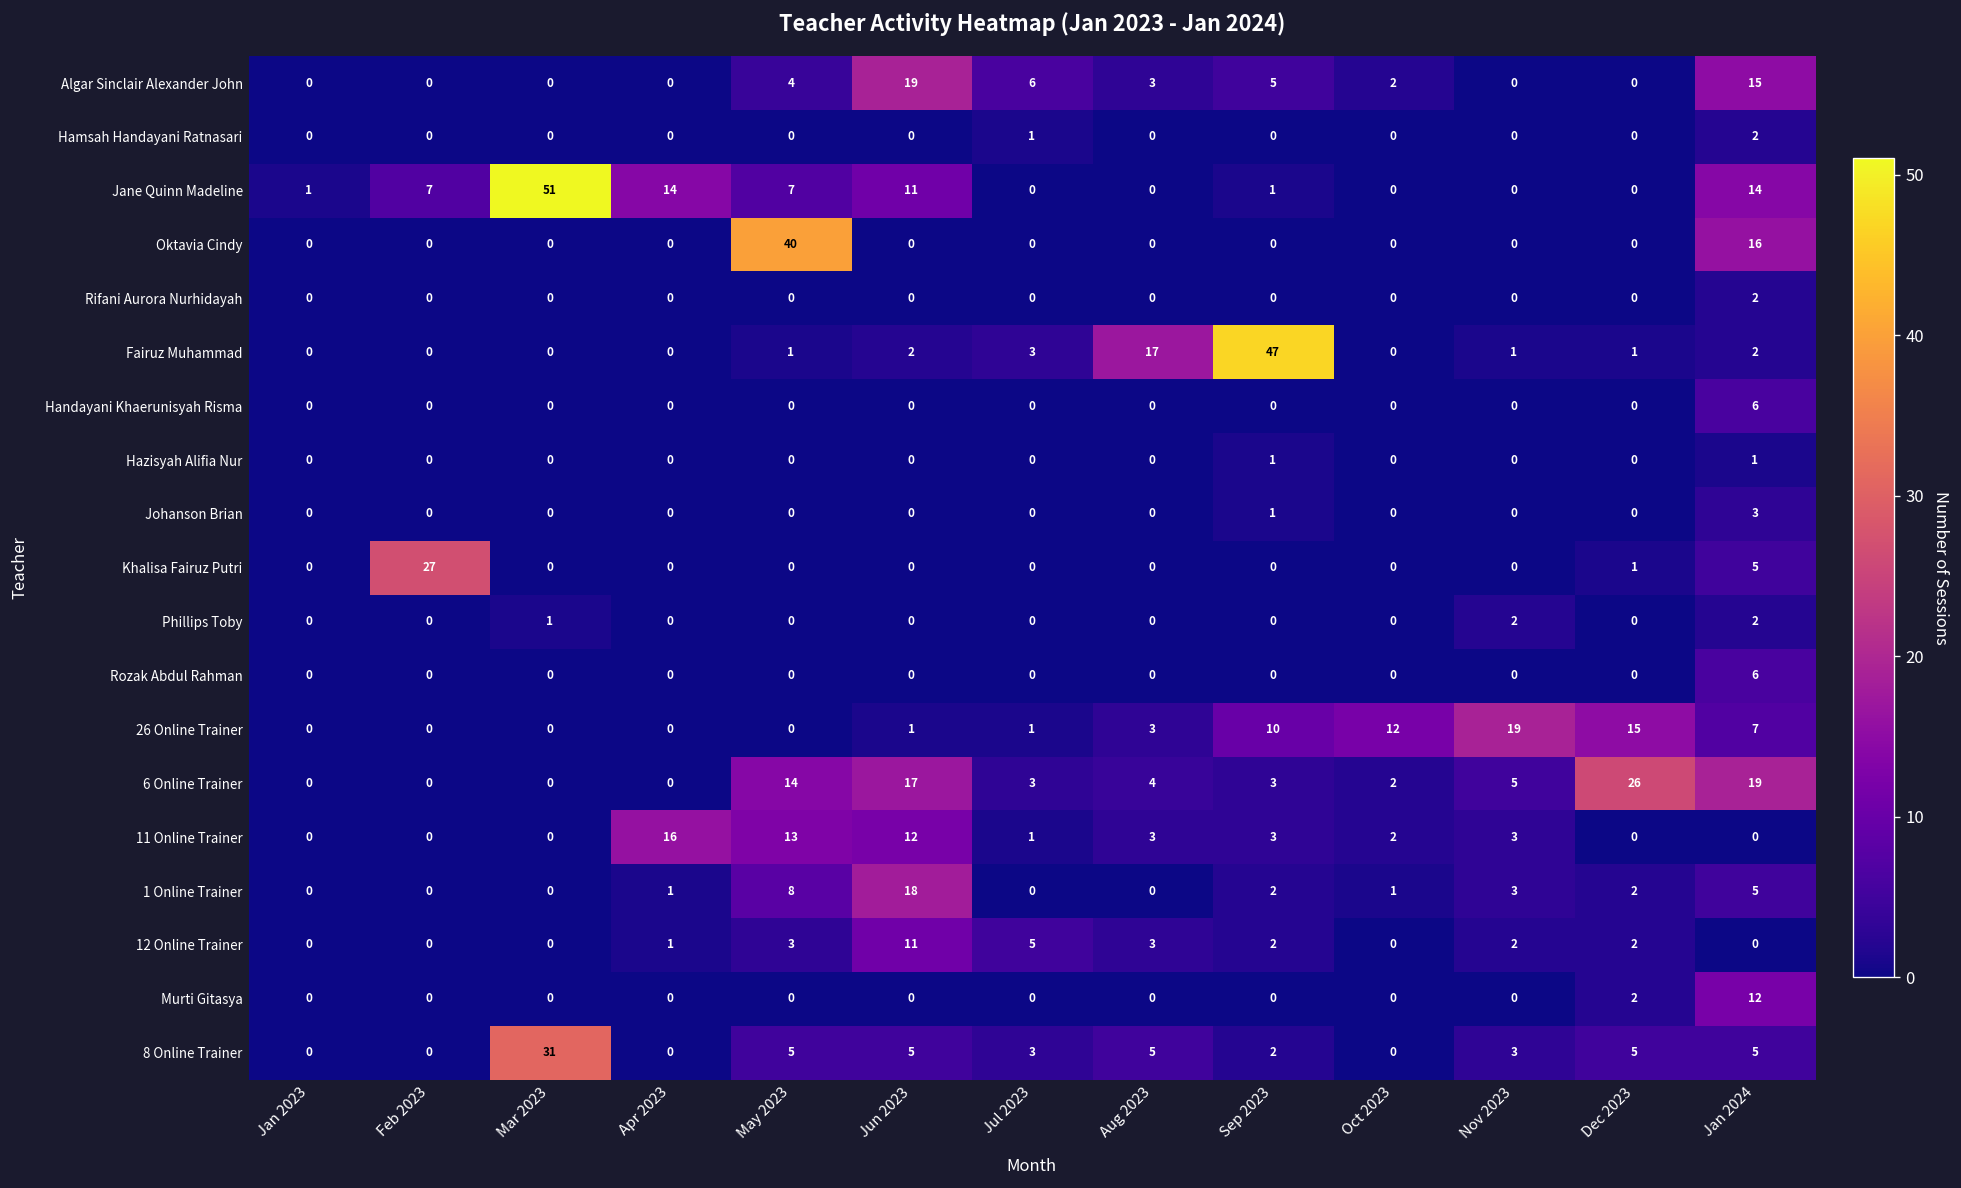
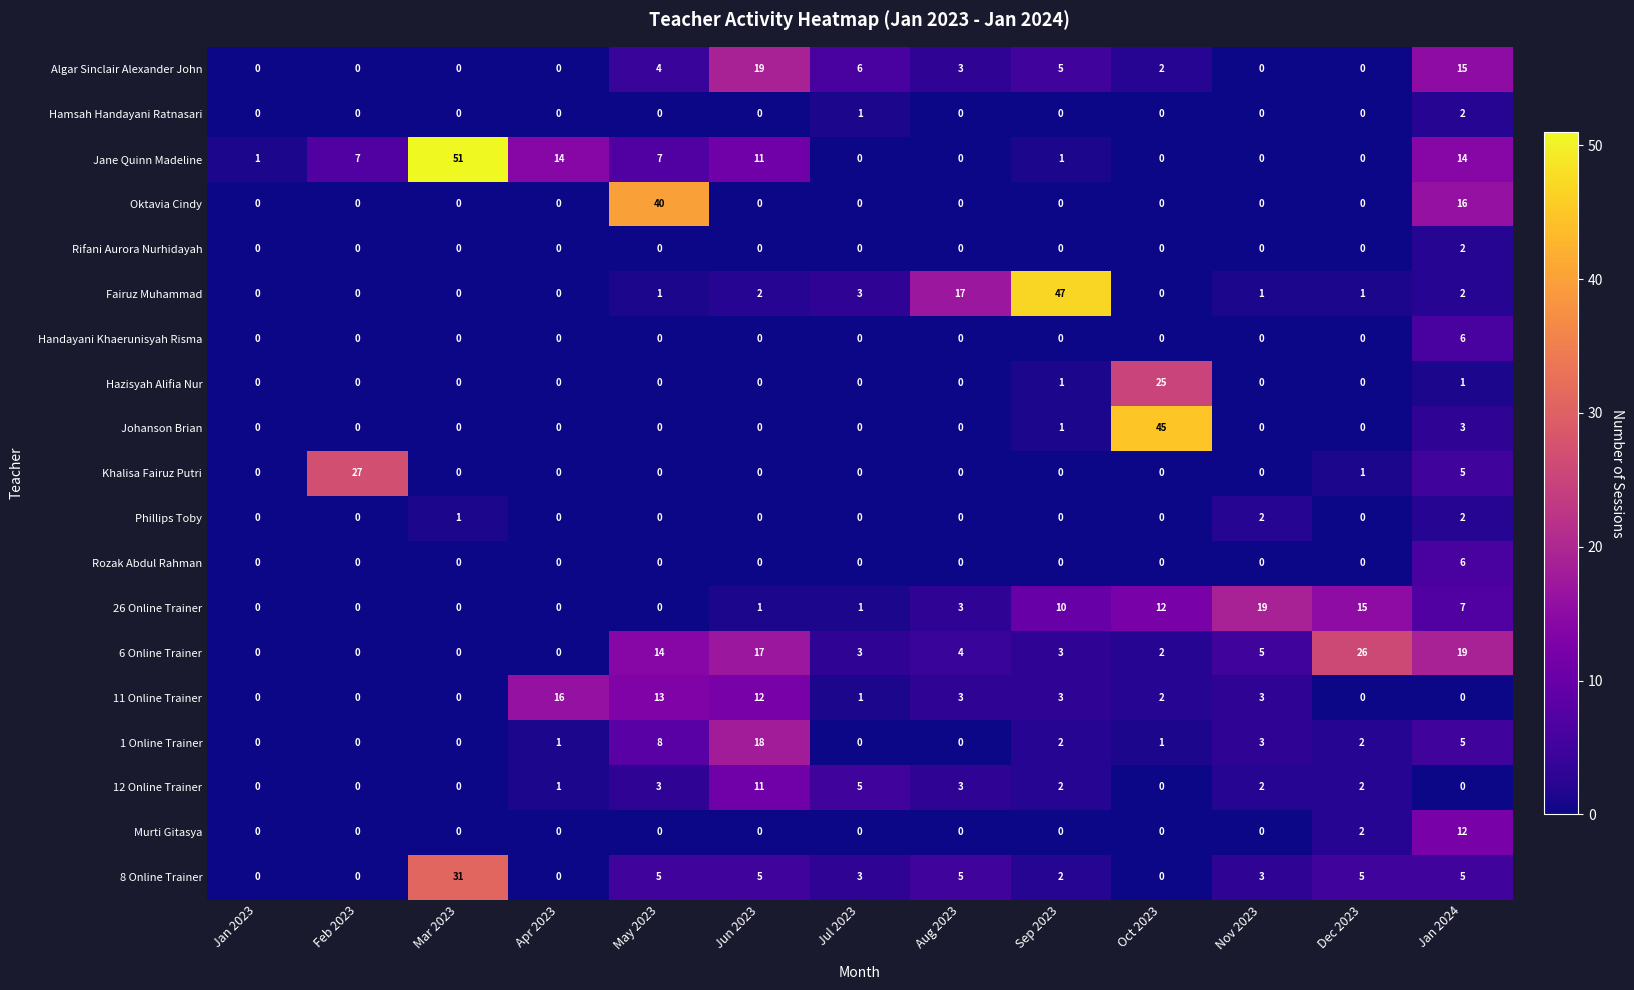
Hazisyah Alifia Nur, Oct 2023: 0 -> 25
Johanson Brian, Oct 2023: 0 -> 45
